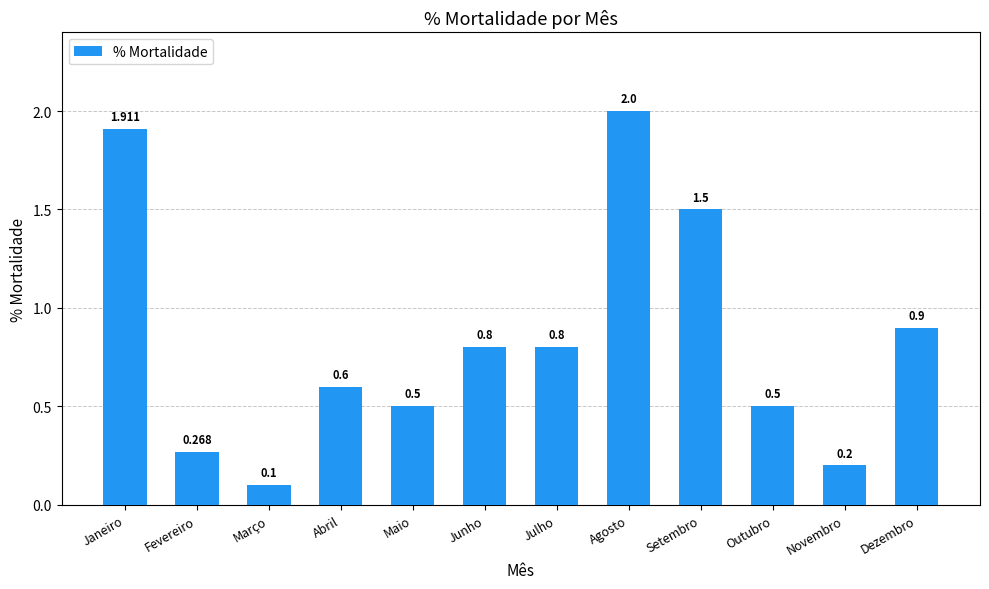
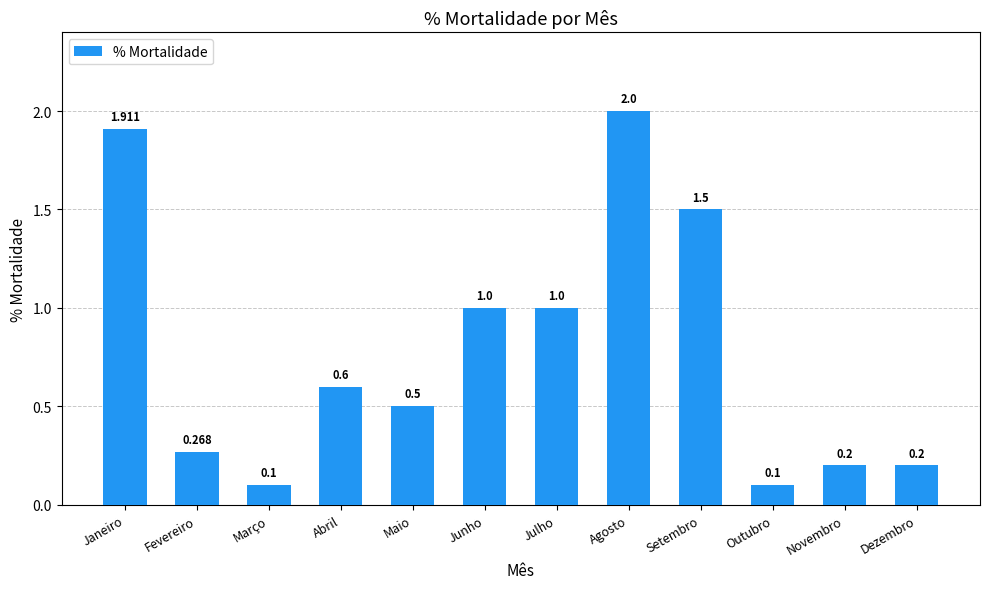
Junho: 0.8 -> 1.0
Julho: 0.8 -> 1.0
Outubro: 0.5 -> 0.1
Dezembro: 0.9 -> 0.2
